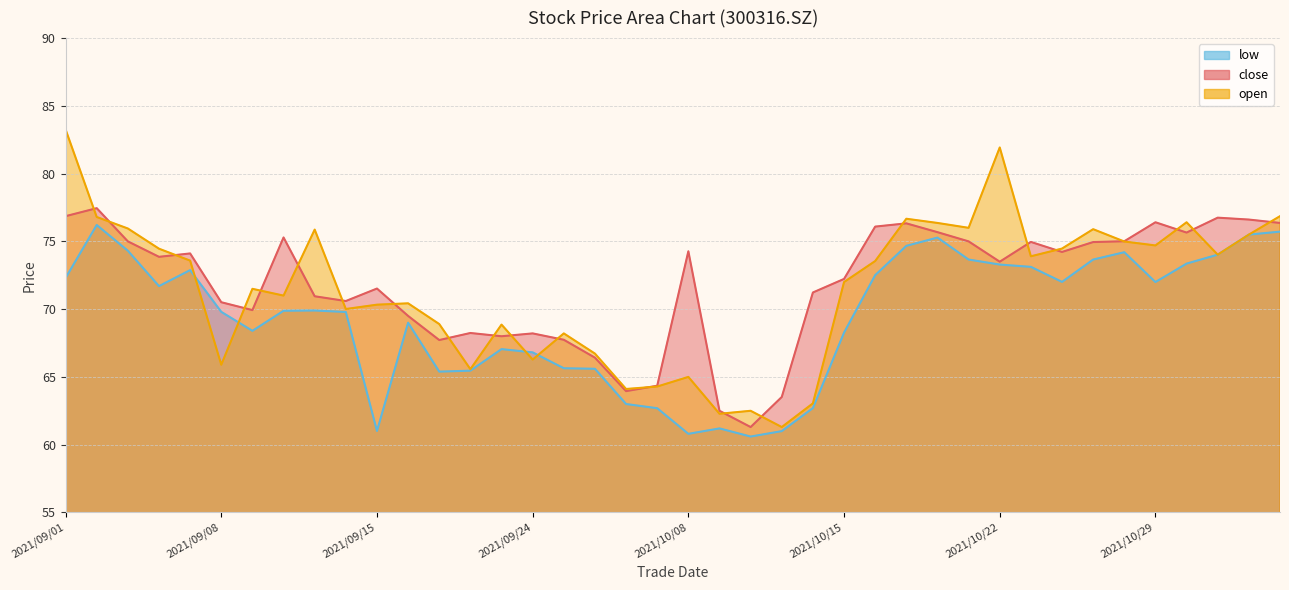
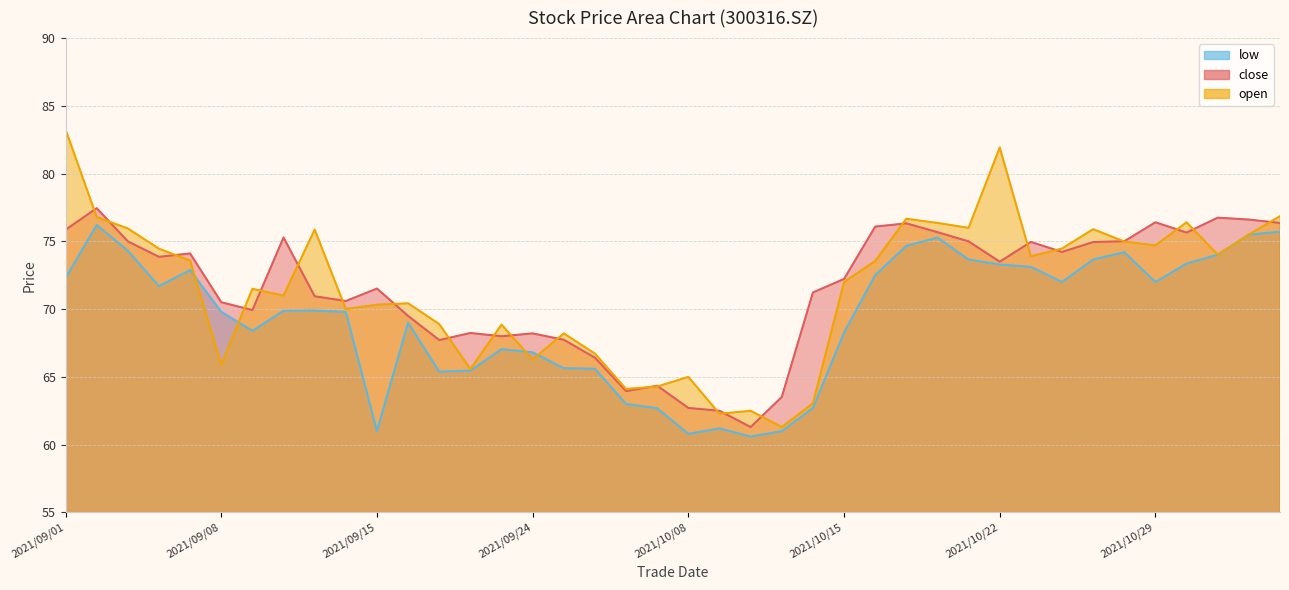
close, 2021/09/01: 76.9 -> 75.9
close, 2021/10/08: 74.3 -> 62.7
